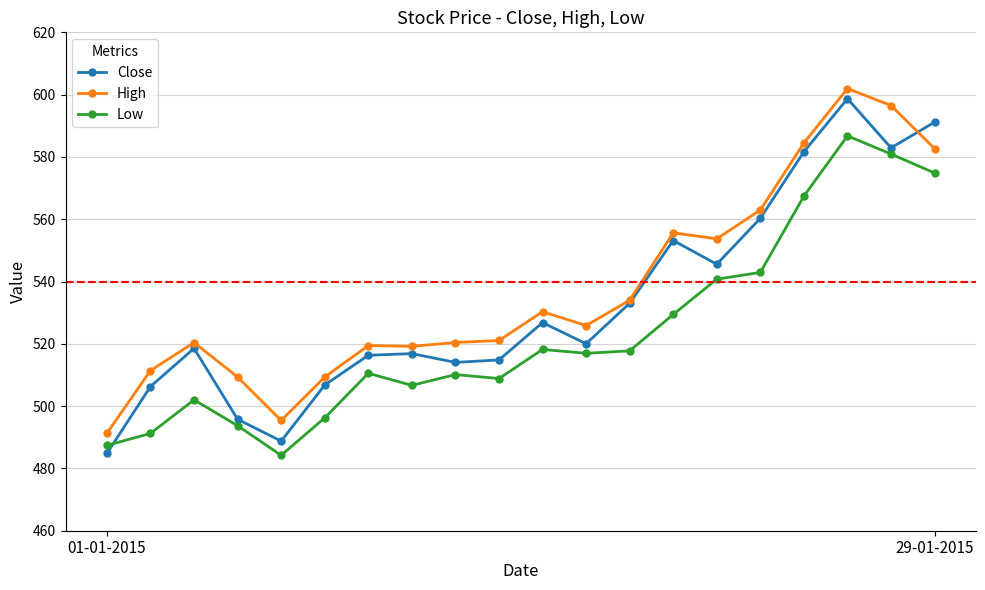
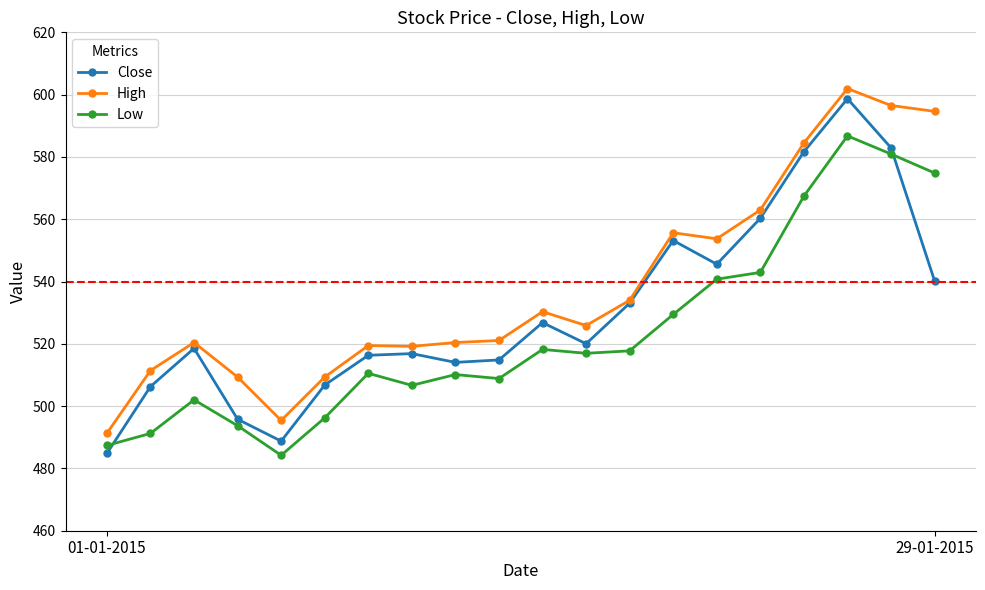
Close, 29-01-2015: 591 -> 540
High, 29-01-2015: 583 -> 595
